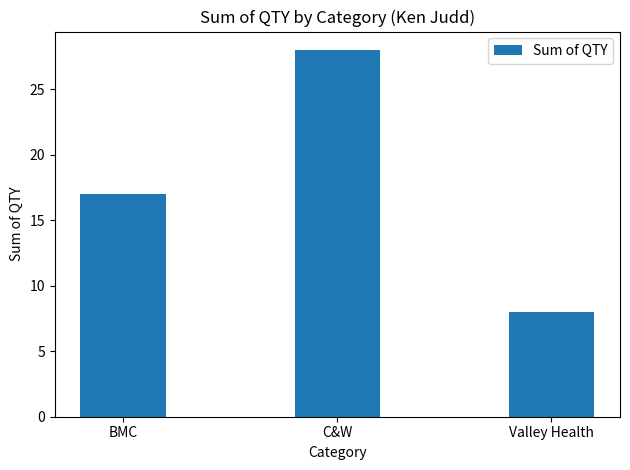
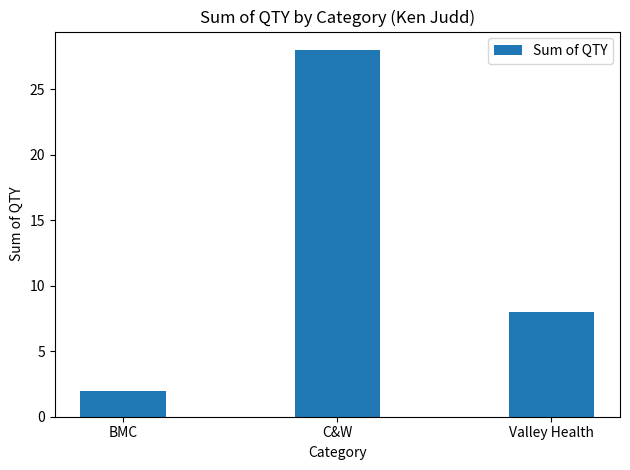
BMC: 17 -> 2
